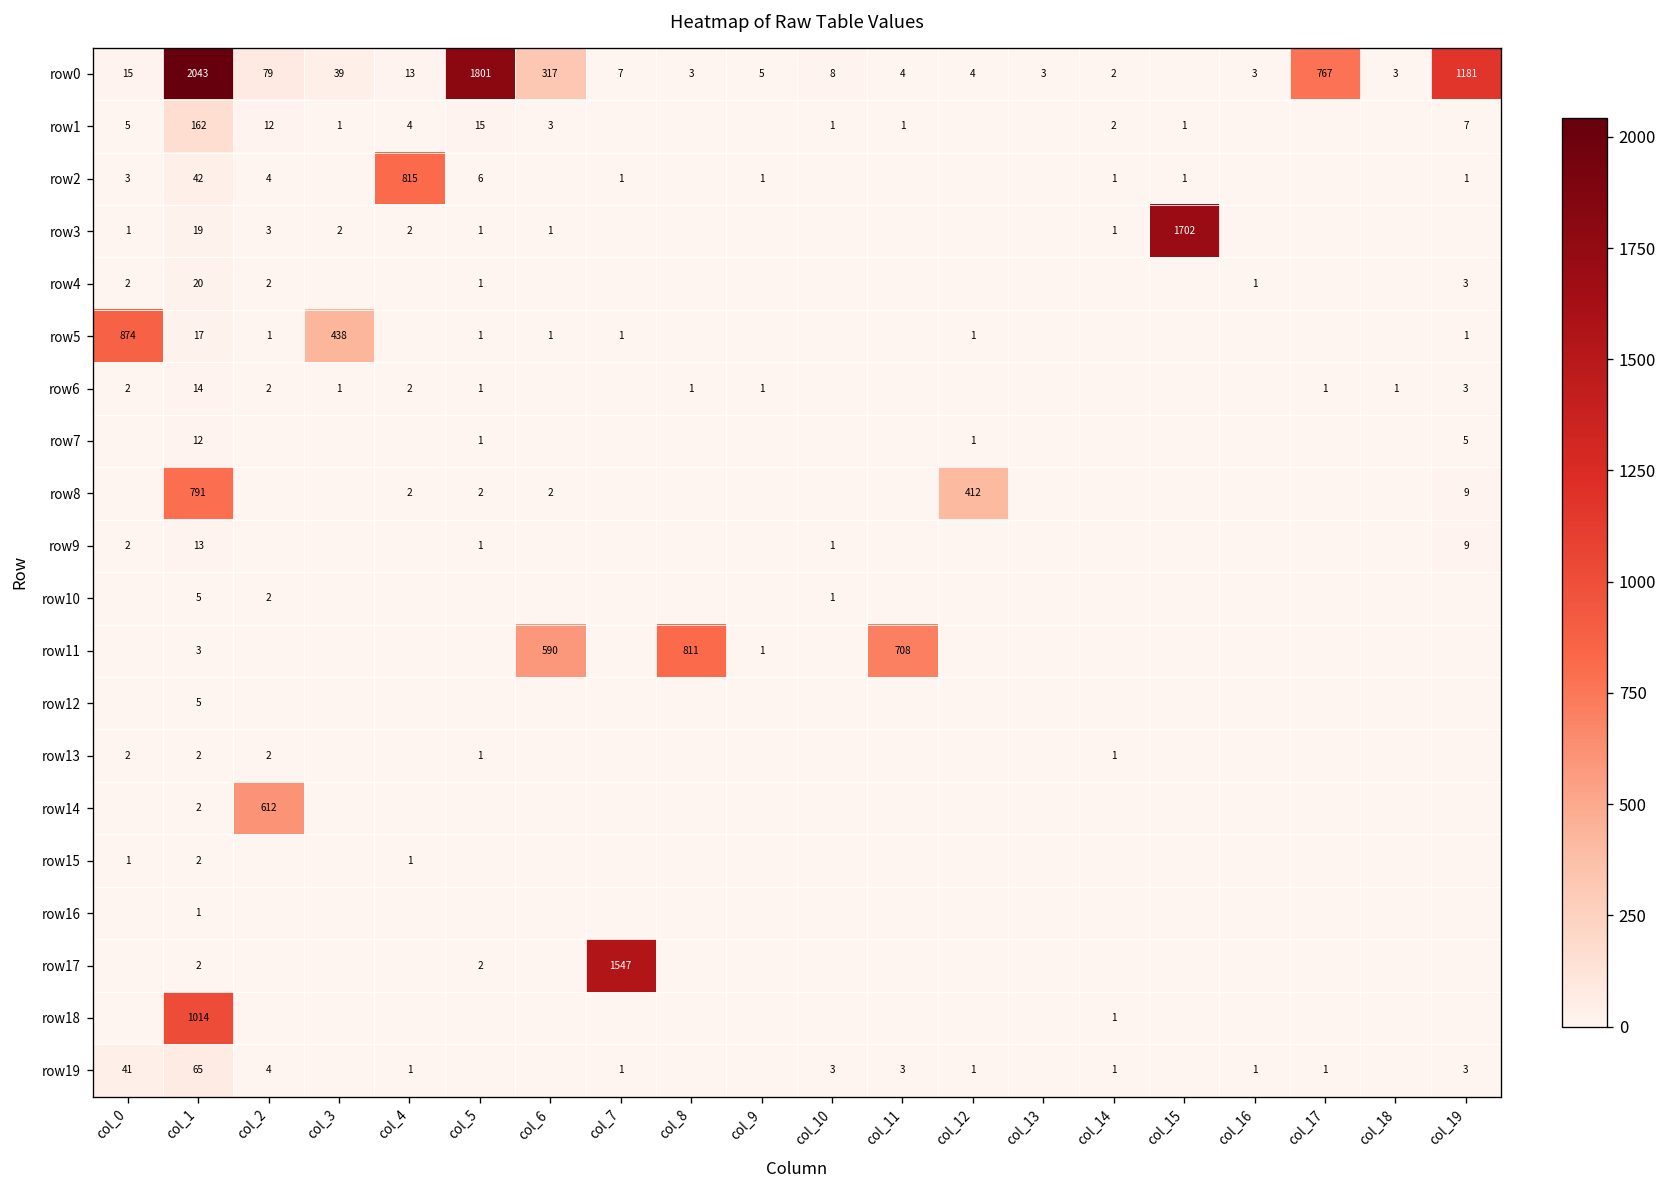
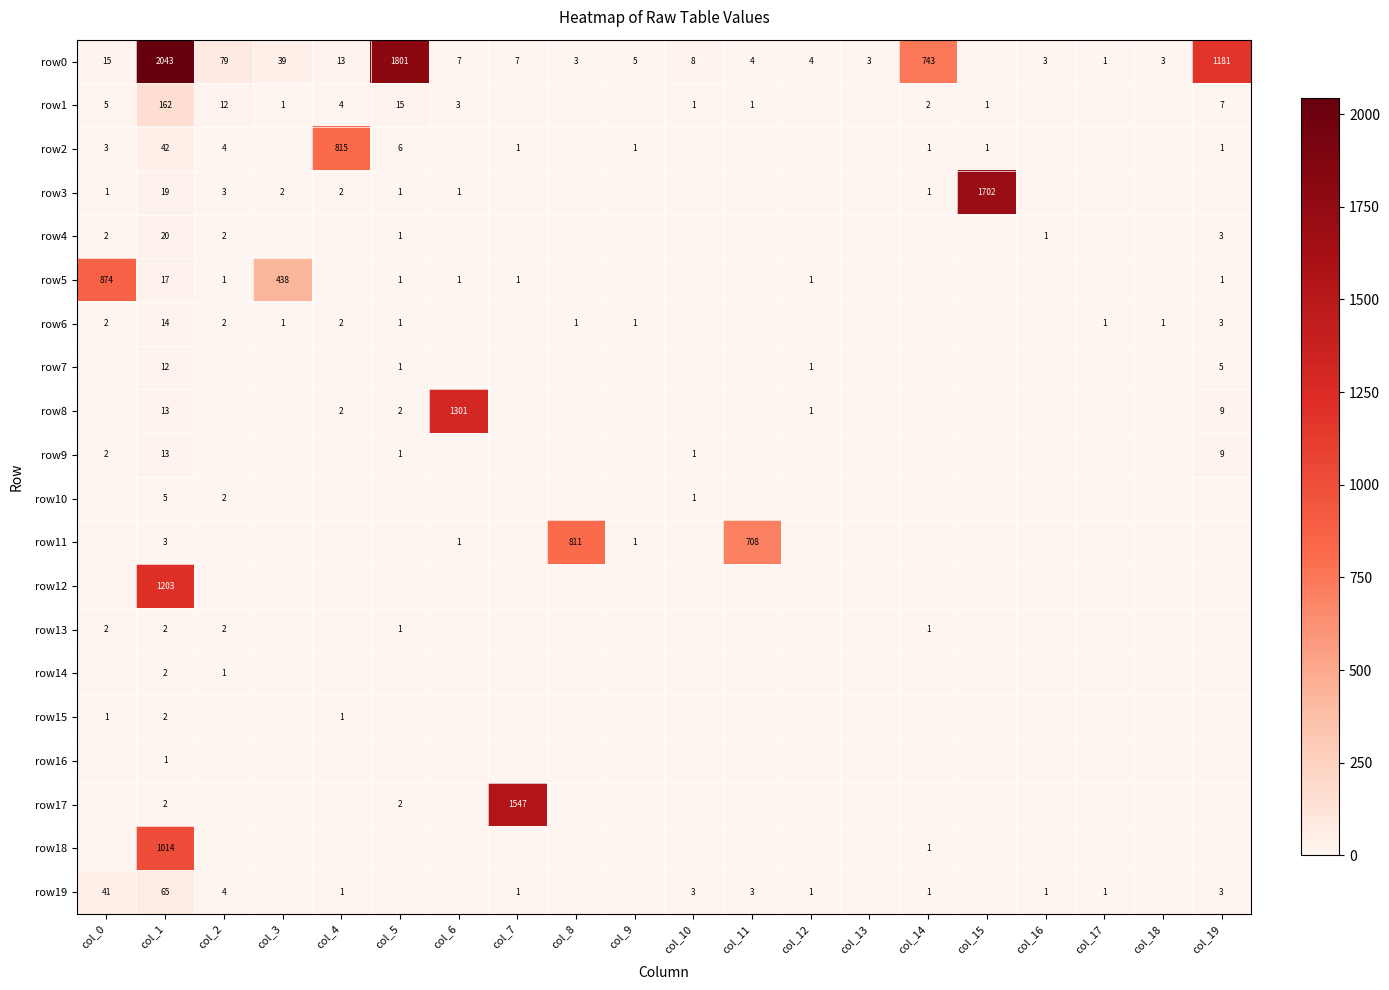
row0, col_6: 317 -> 7
row0, col_14: 2 -> 743
row0, col_17: 767 -> 1
row8, col_1: 791 -> 13
row8, col_6: 2 -> 1301
row8, col_12: 412 -> 1
row11, col_6: 590 -> 1
row12, col_1: 5 -> 1203
row14, col_2: 612 -> 1
